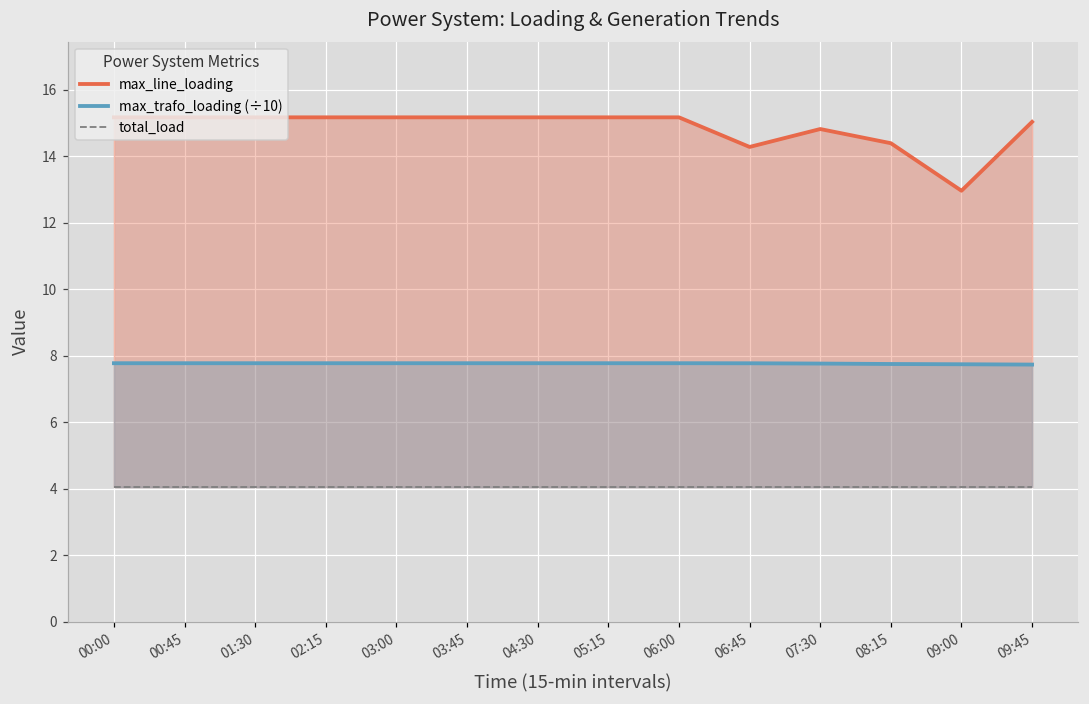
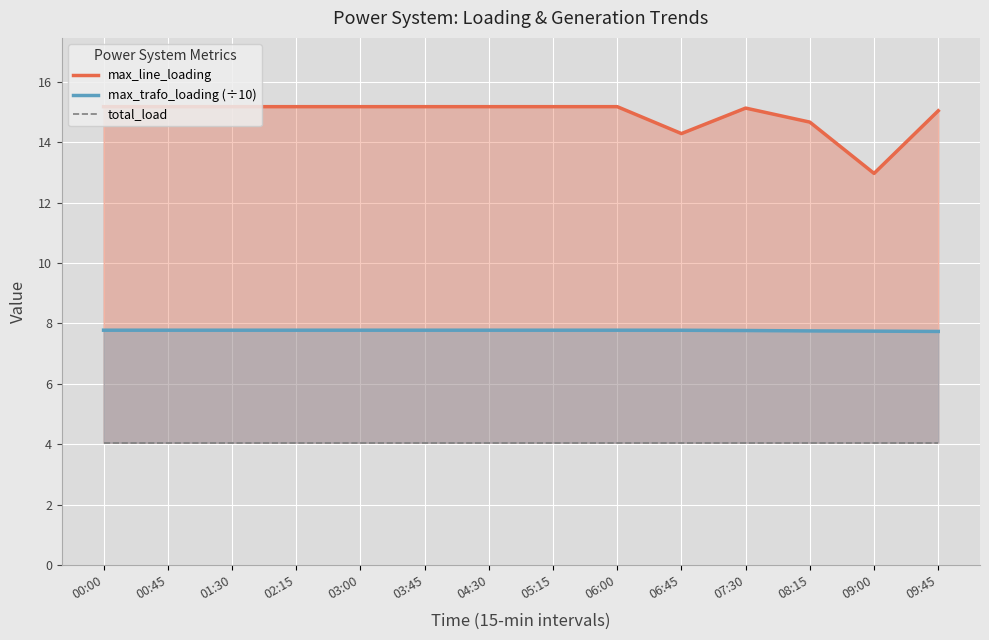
max_line_loading, 07:30: 14.8 -> 15.1
max_line_loading, 08:15: 14.4 -> 14.7
